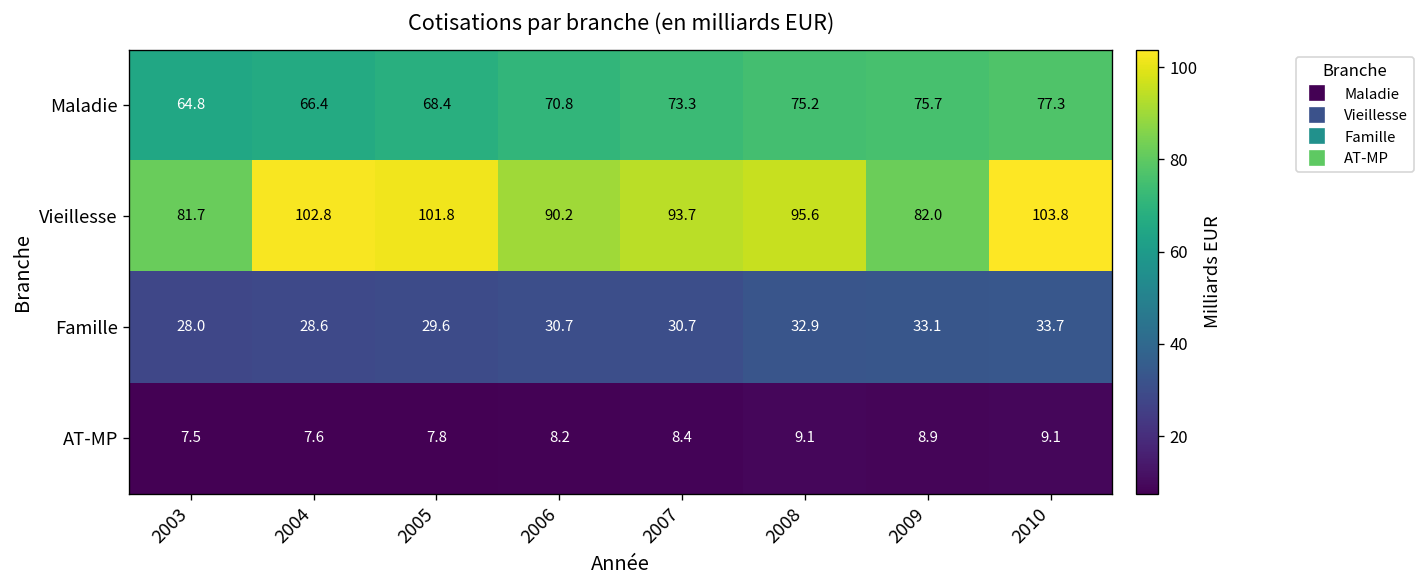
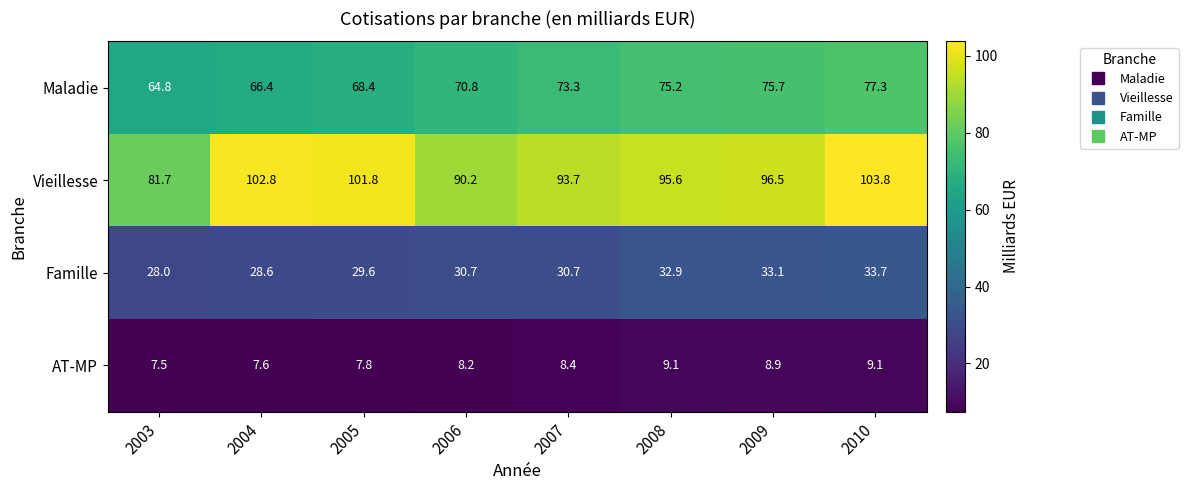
Vieillesse, 2009: 82.0 -> 96.5
